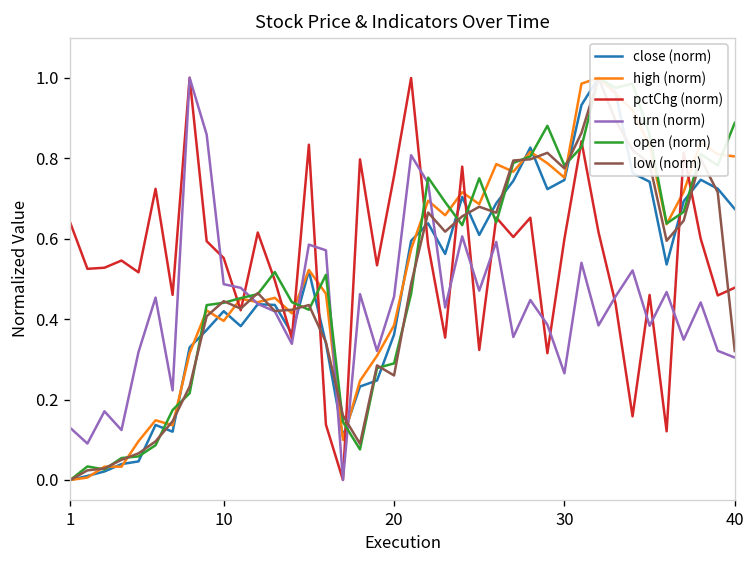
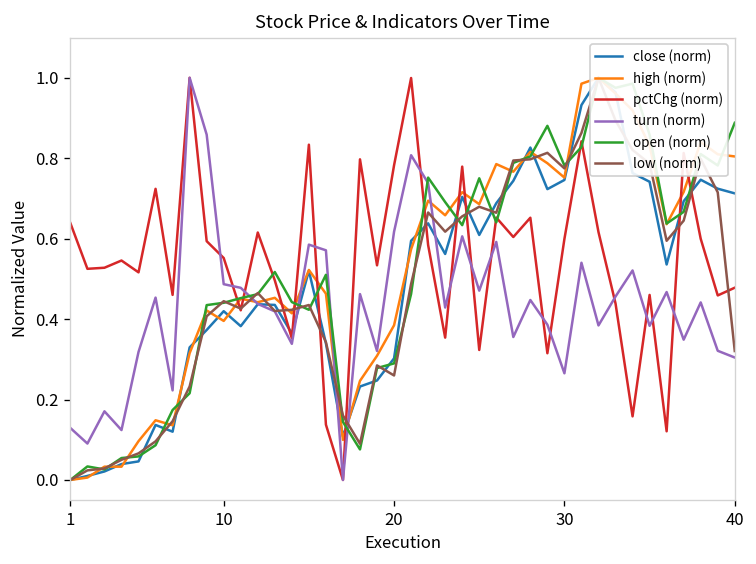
close (norm), 20: 0.36 -> 0.30
pctChg (norm), 20: 0.76 -> 0.78
turn (norm), 20: 0.46 -> 0.62
close (norm), 40: 0.67 -> 0.71
